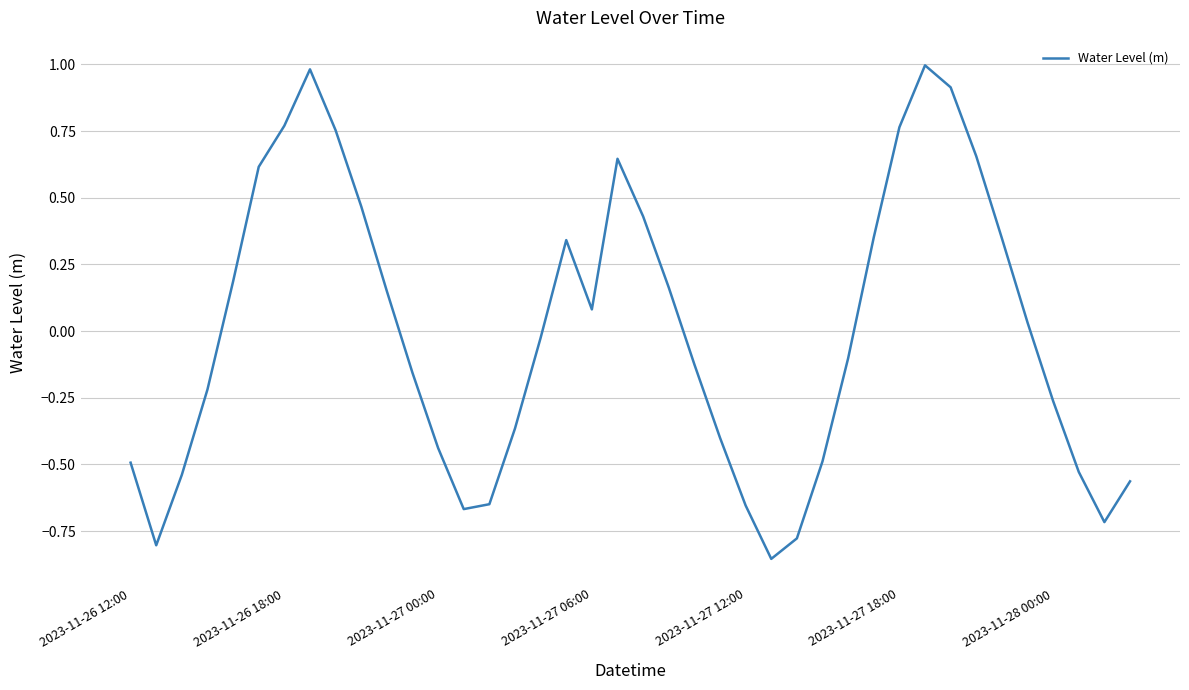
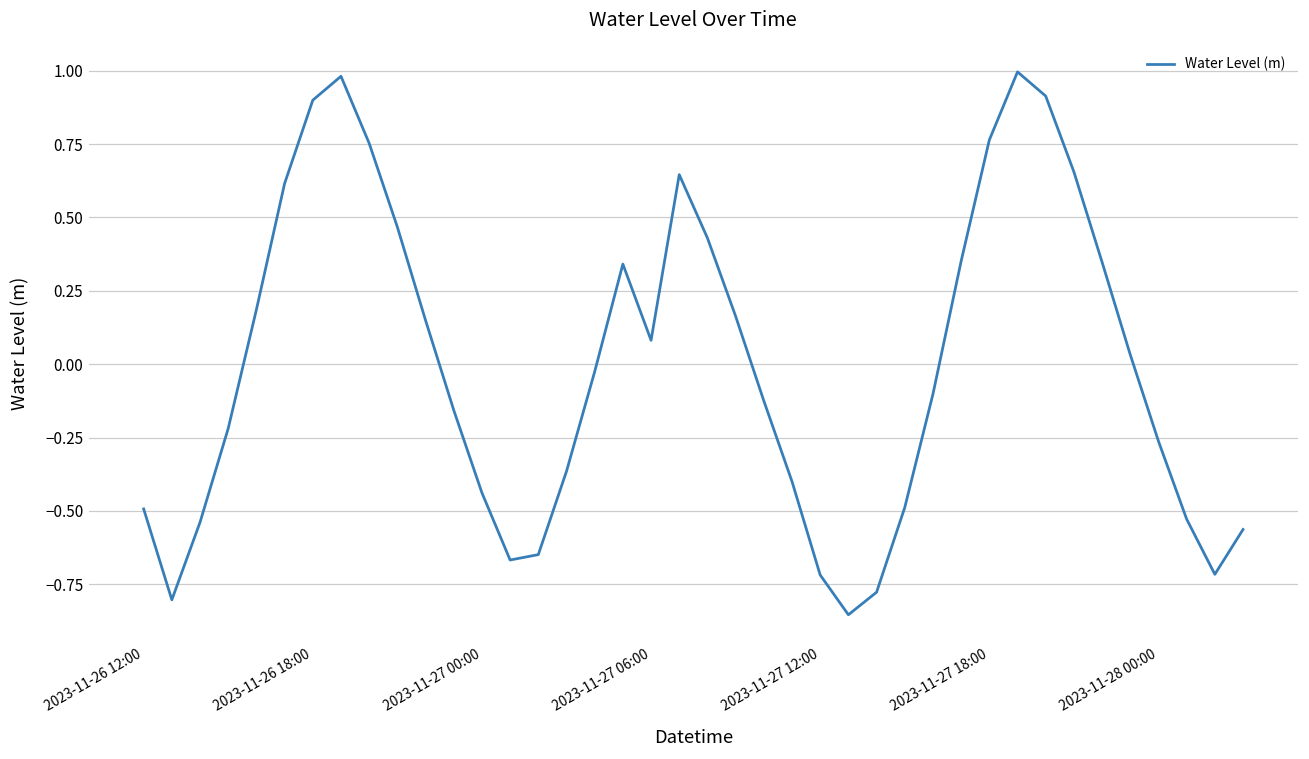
2023-11-26 18:00: 0.77 -> 0.90
2023-11-27 12:00: -0.65 -> -0.72
